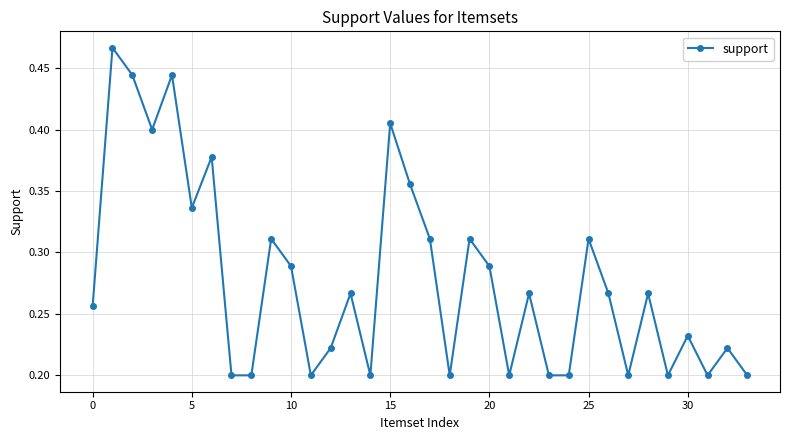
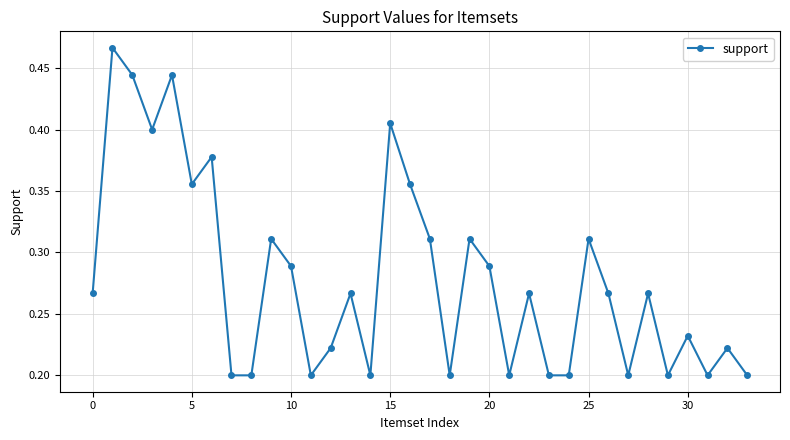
0: 0.256 -> 0.267
5: 0.336 -> 0.356
